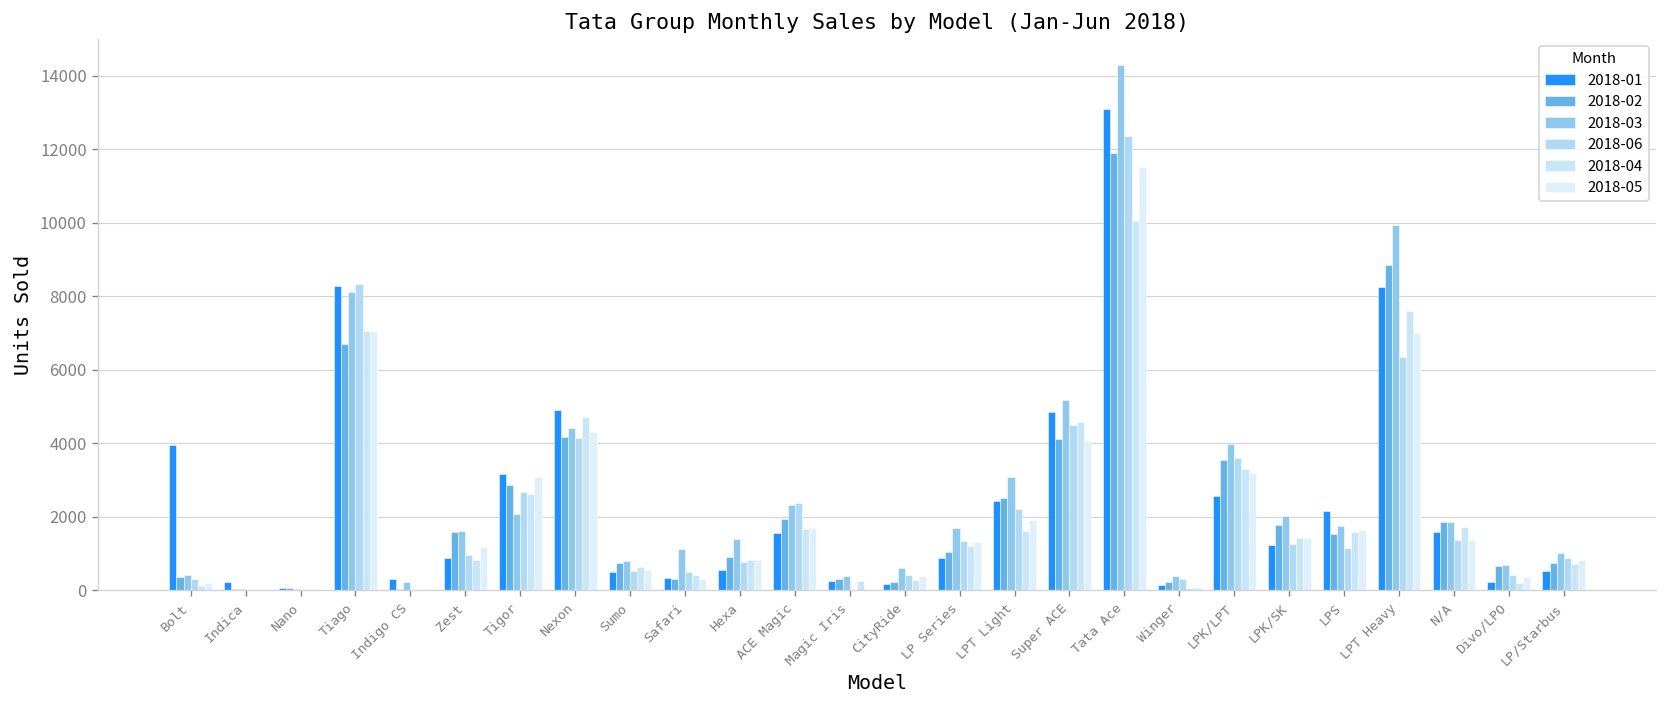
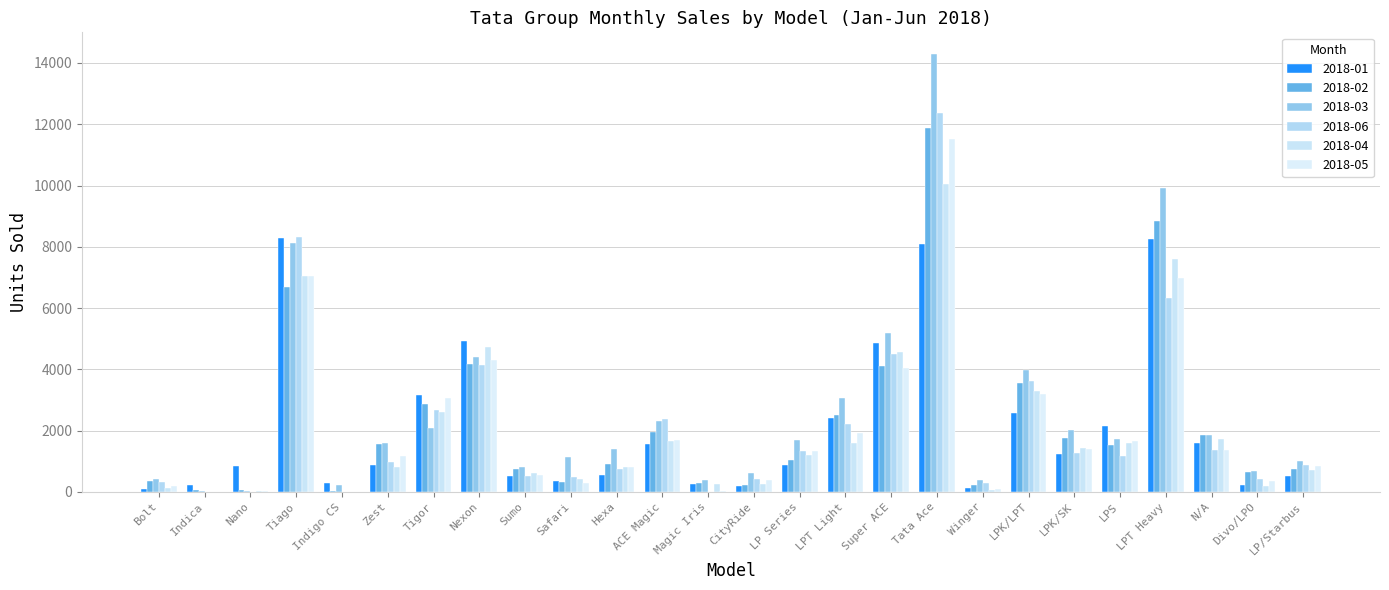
2018-01, Bolt: 3900 -> 100
2018-01, Nano: 100 -> 800
2018-01, Tata Ace: 13100 -> 8100
